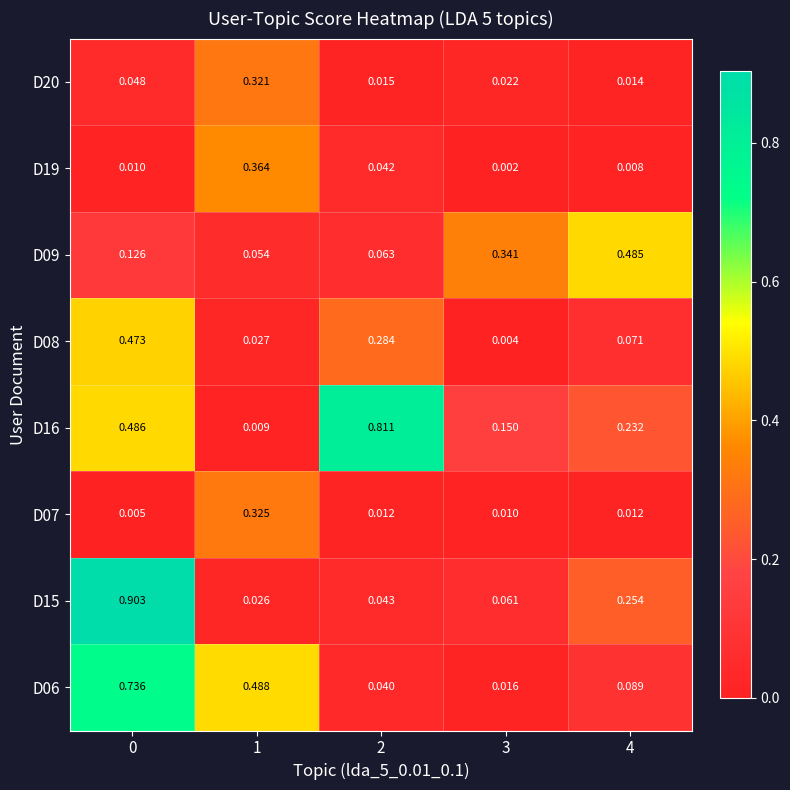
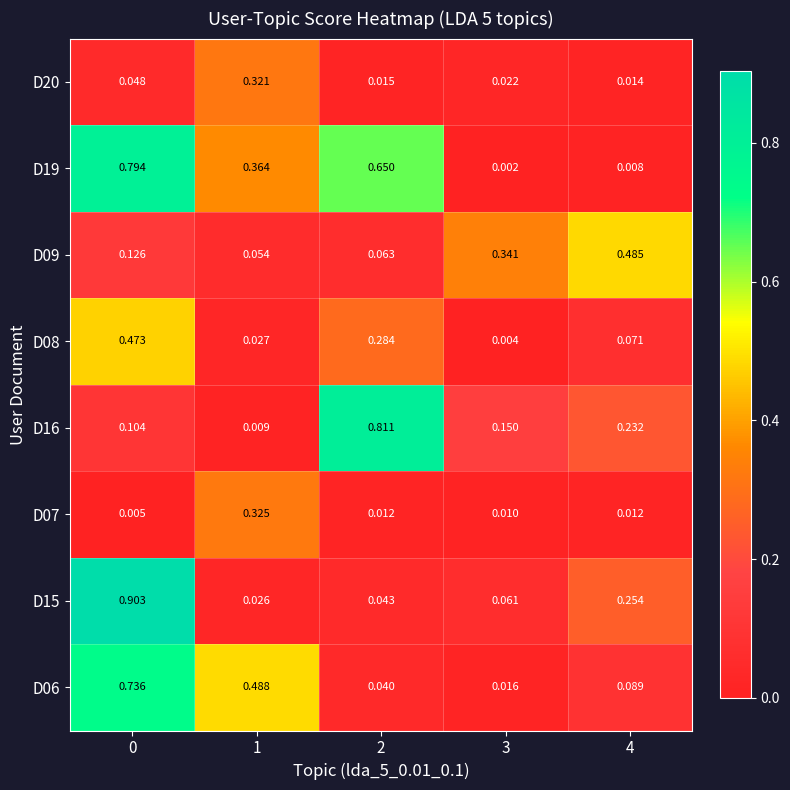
D19, 0: 0.010 -> 0.794
D19, 2: 0.042 -> 0.650
D16, 0: 0.486 -> 0.104
